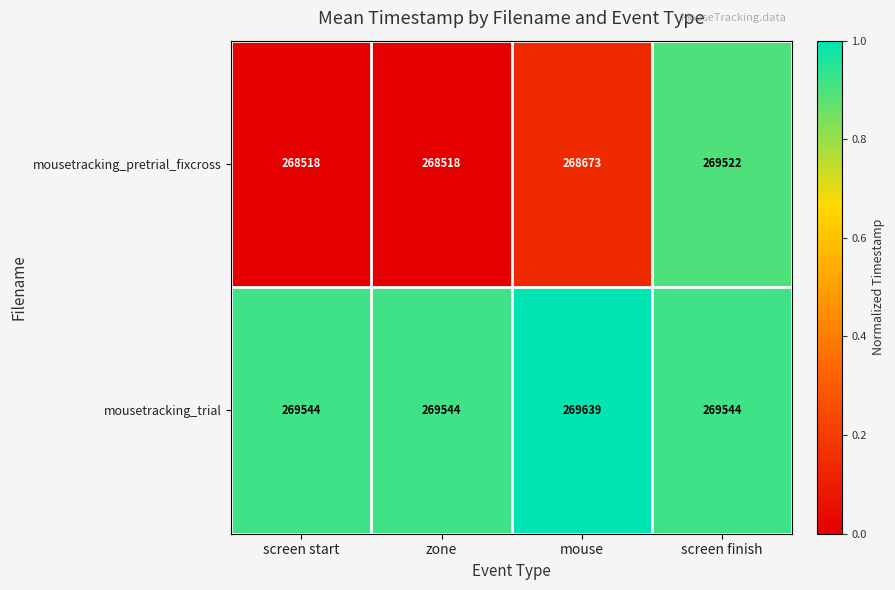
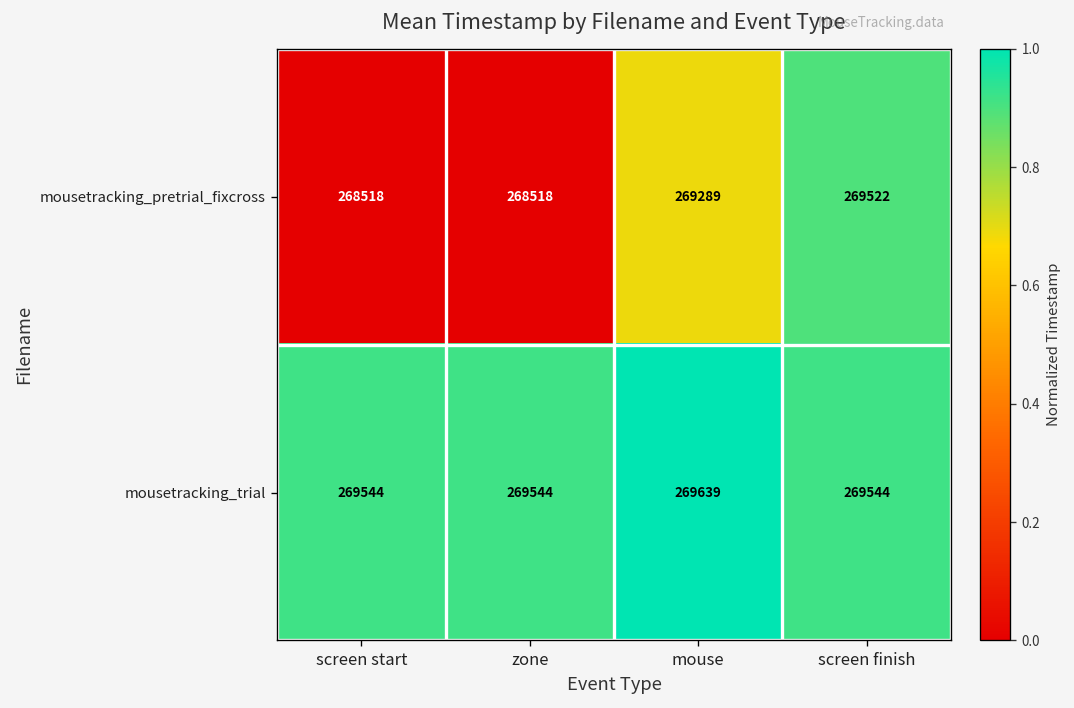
mousetracking_pretrial_fixcross, mouse: 268673 -> 269289
